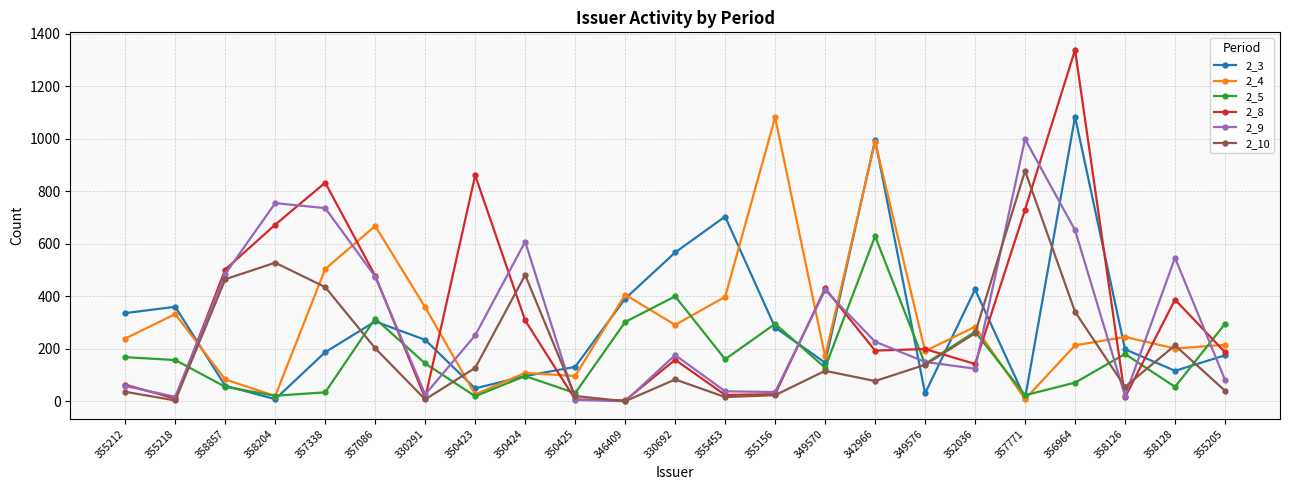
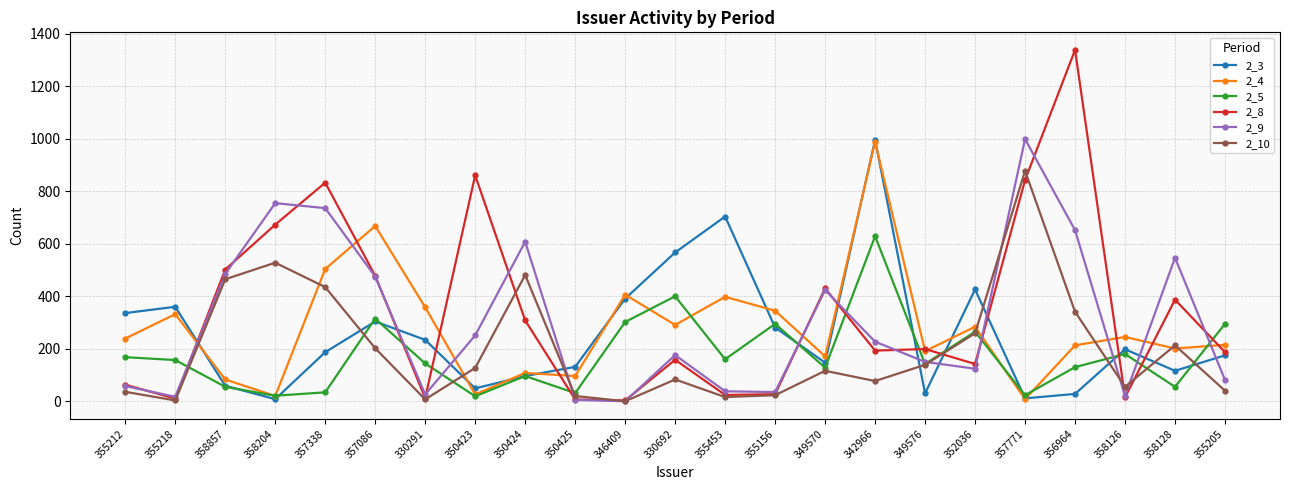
2_4, 355156: 1080 -> 350
2_8, 357771: 730 -> 840
2_3, 356964: 1080 -> 30
2_5, 356964: 70 -> 130
